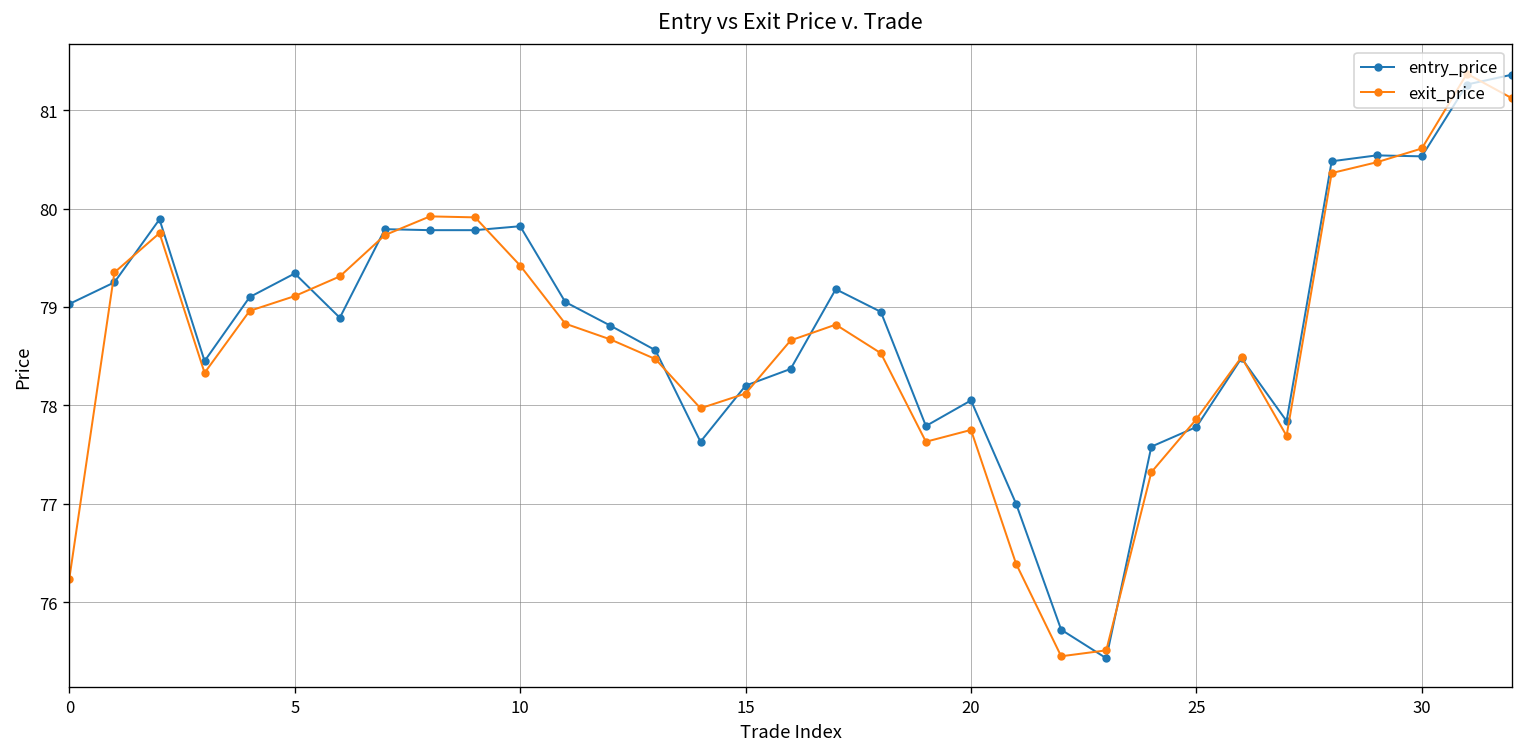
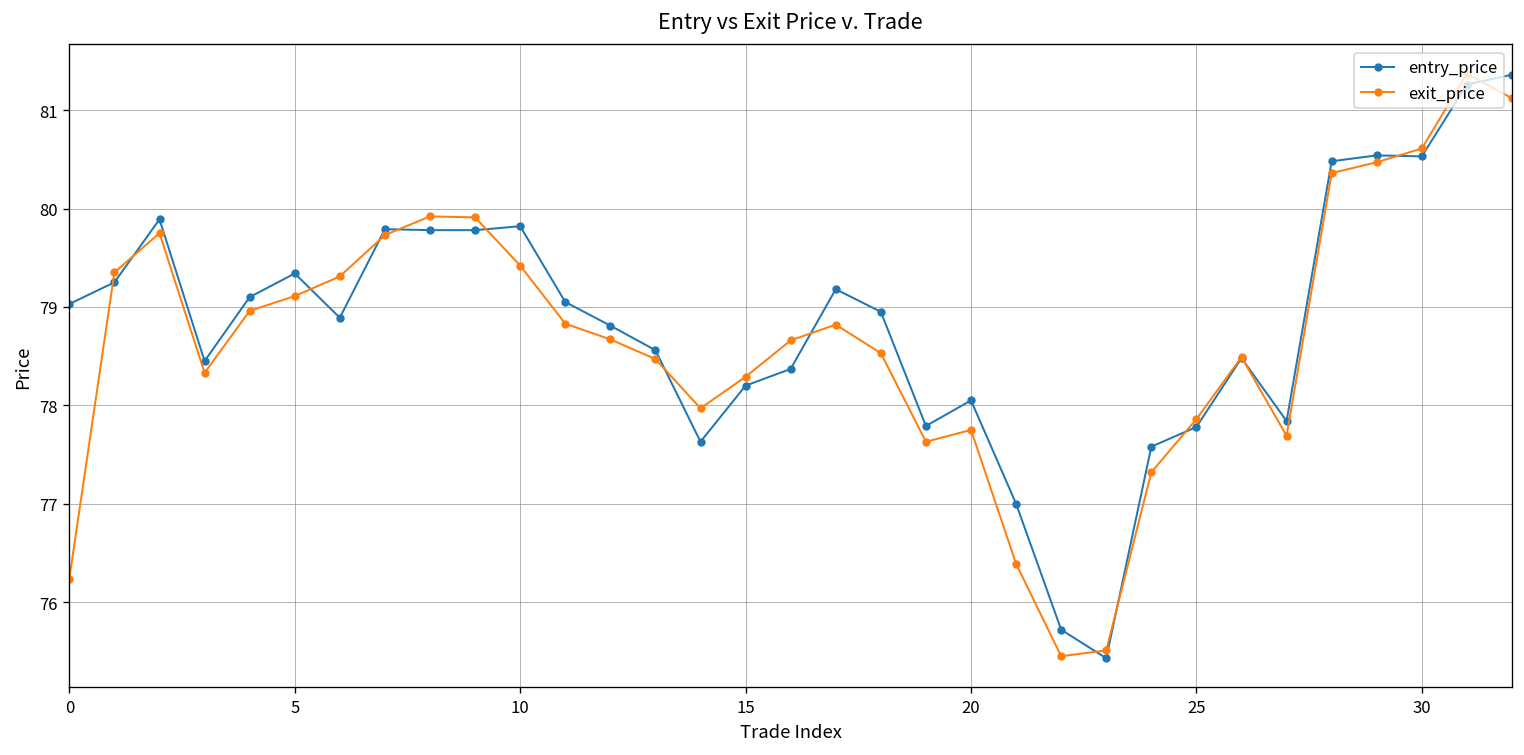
exit_price, 15: 78.1 -> 78.3
